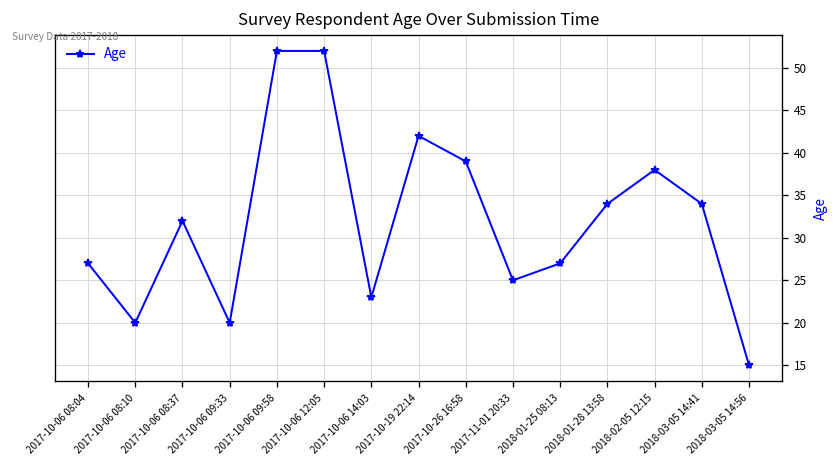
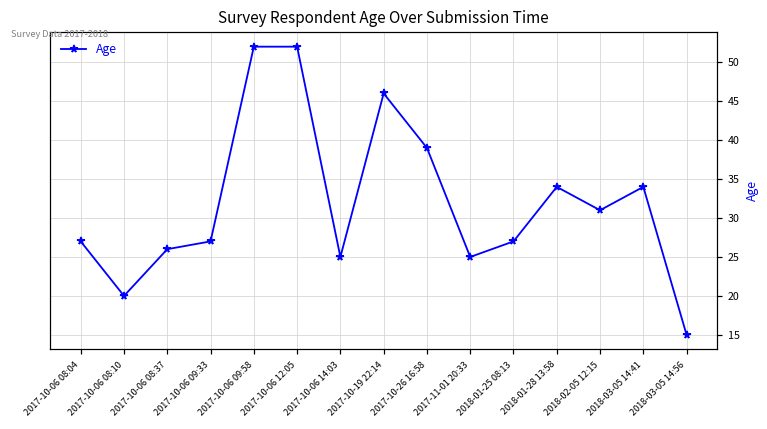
2017-10-06 08:37: 32 -> 26
2017-10-06 09:33: 20 -> 27
2017-10-06 14:03: 23 -> 25
2017-10-19 22:14: 42 -> 46
2018-02-05 12:15: 38 -> 31
